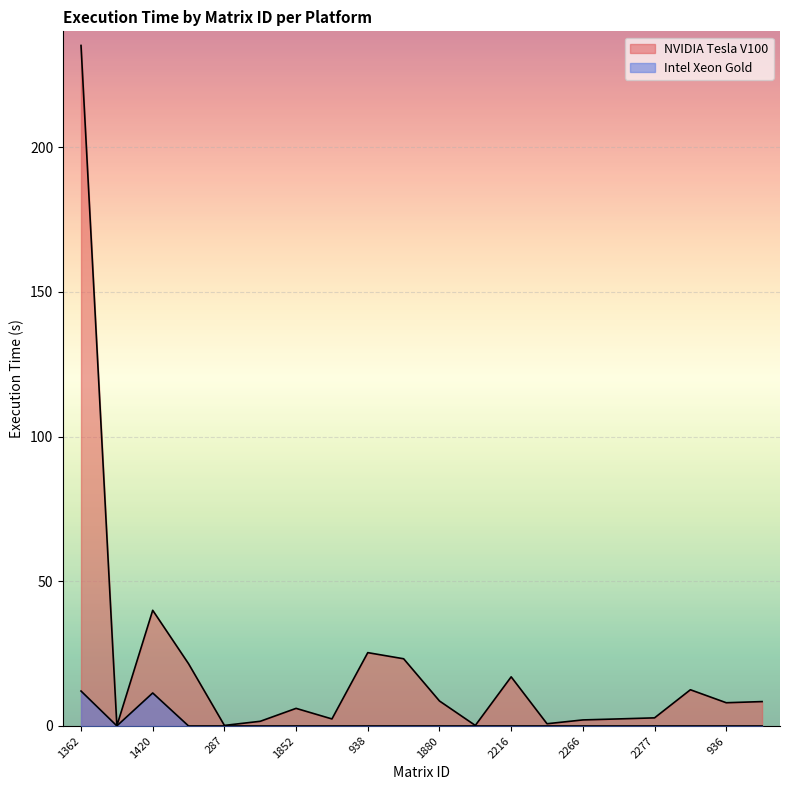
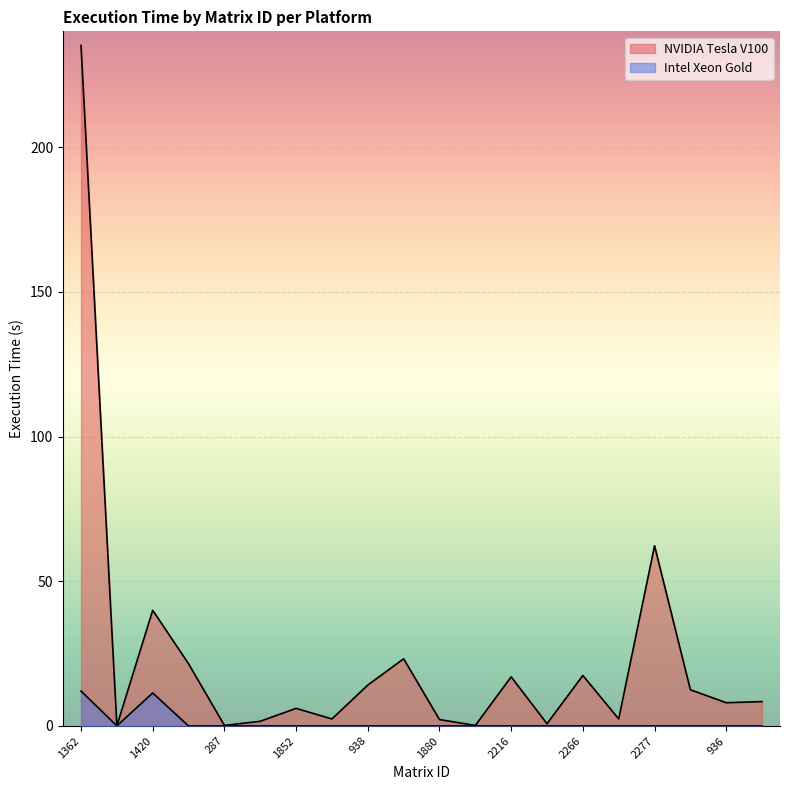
NVIDIA Tesla V100, 938: 25 -> 14
NVIDIA Tesla V100, 1880: 9 -> 2
NVIDIA Tesla V100, 2266: 2 -> 17
NVIDIA Tesla V100, 2277: 3 -> 62
